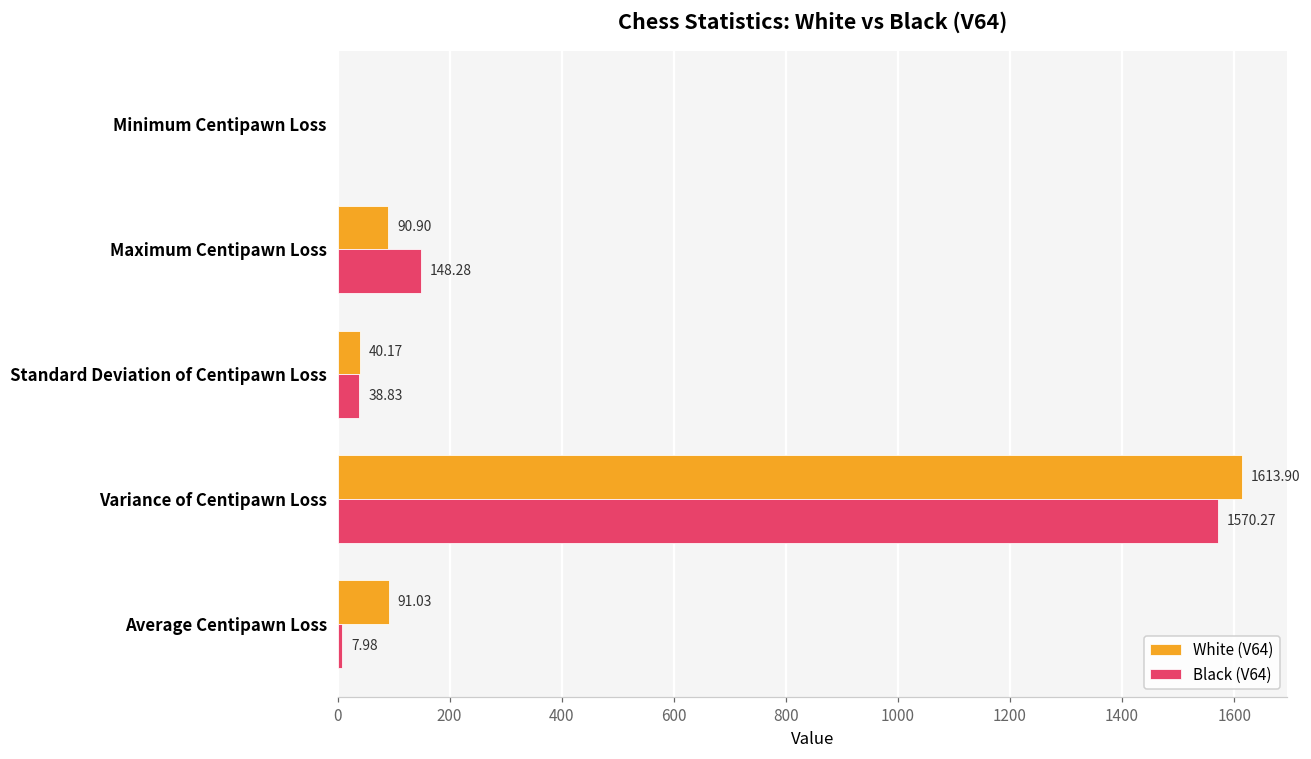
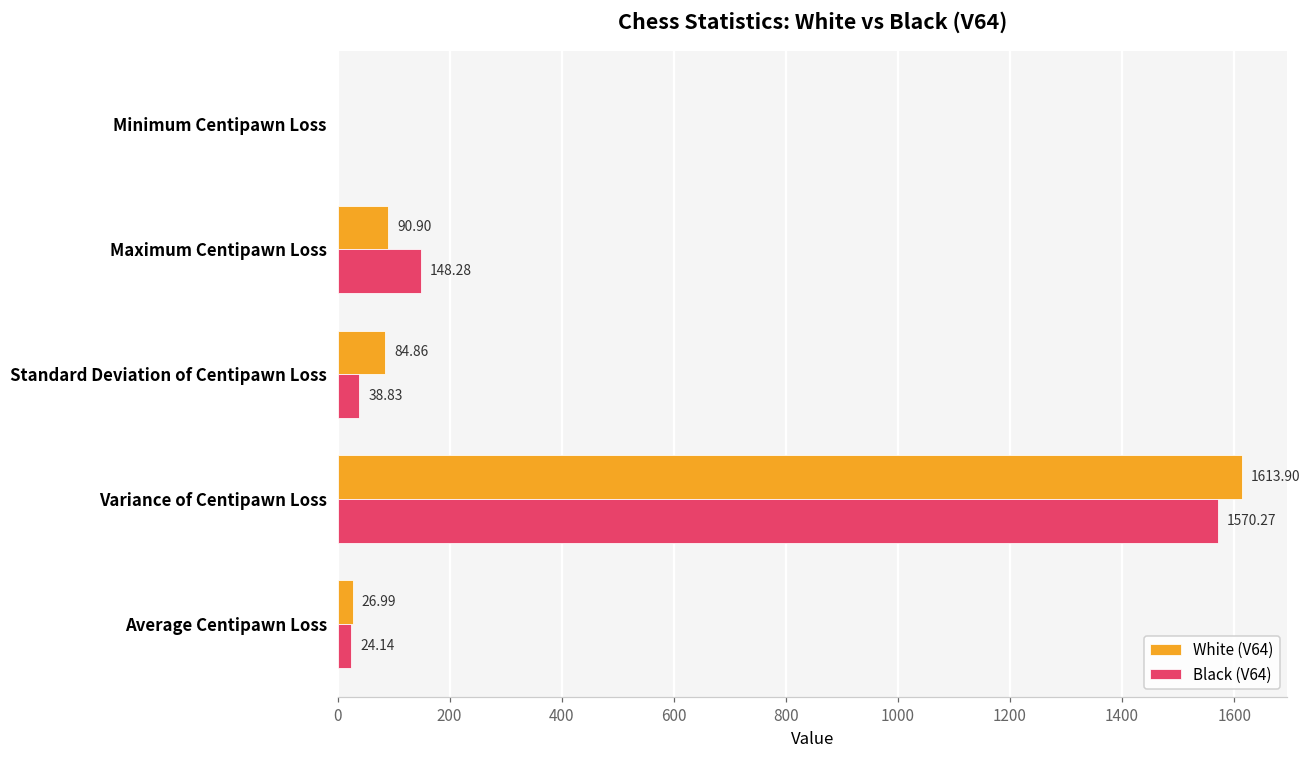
White (V64), Standard Deviation of Centipawn Loss: 40.17 -> 84.86
White (V64), Average Centipawn Loss: 91.03 -> 26.99
Black (V64), Average Centipawn Loss: 7.98 -> 24.14
